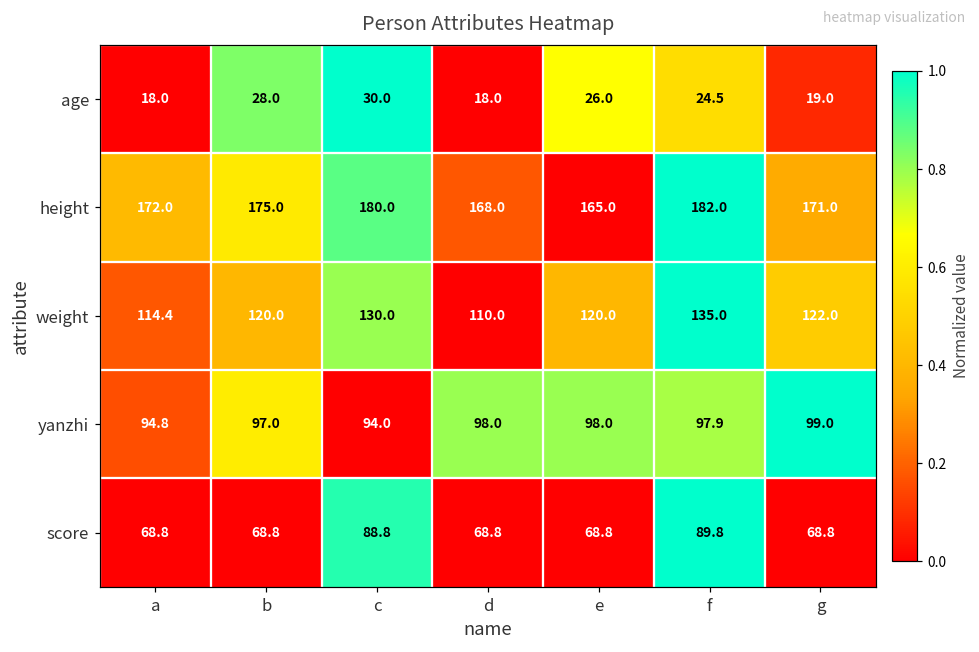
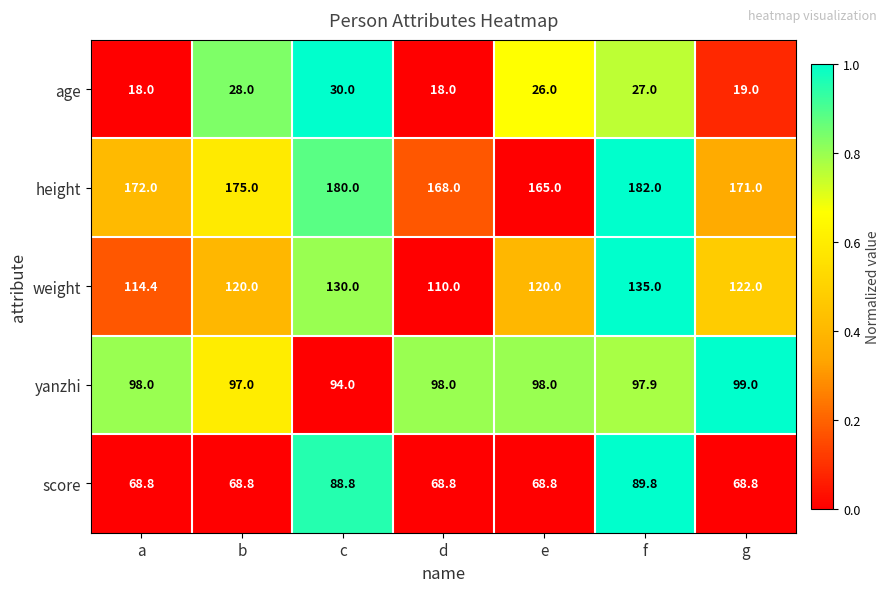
age, f: 24.5 -> 27.0
yanzhi, a: 94.8 -> 98.0
